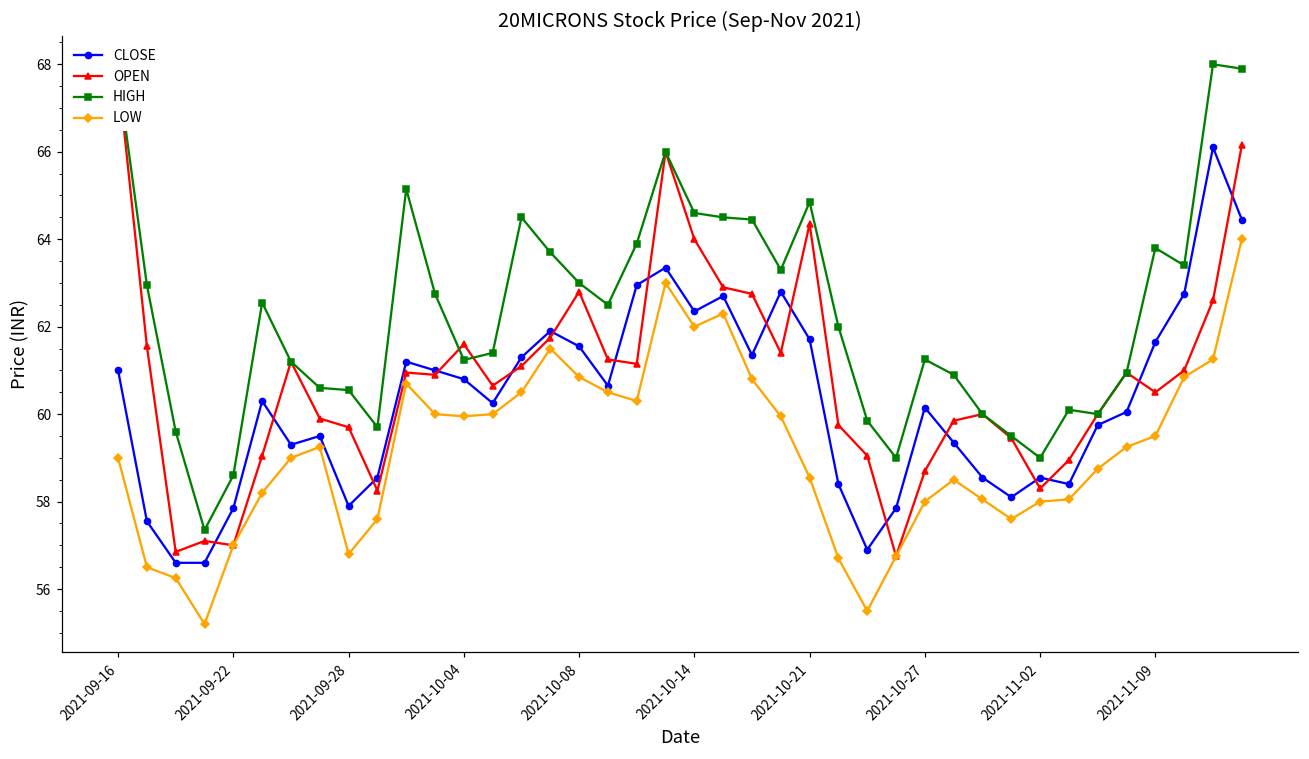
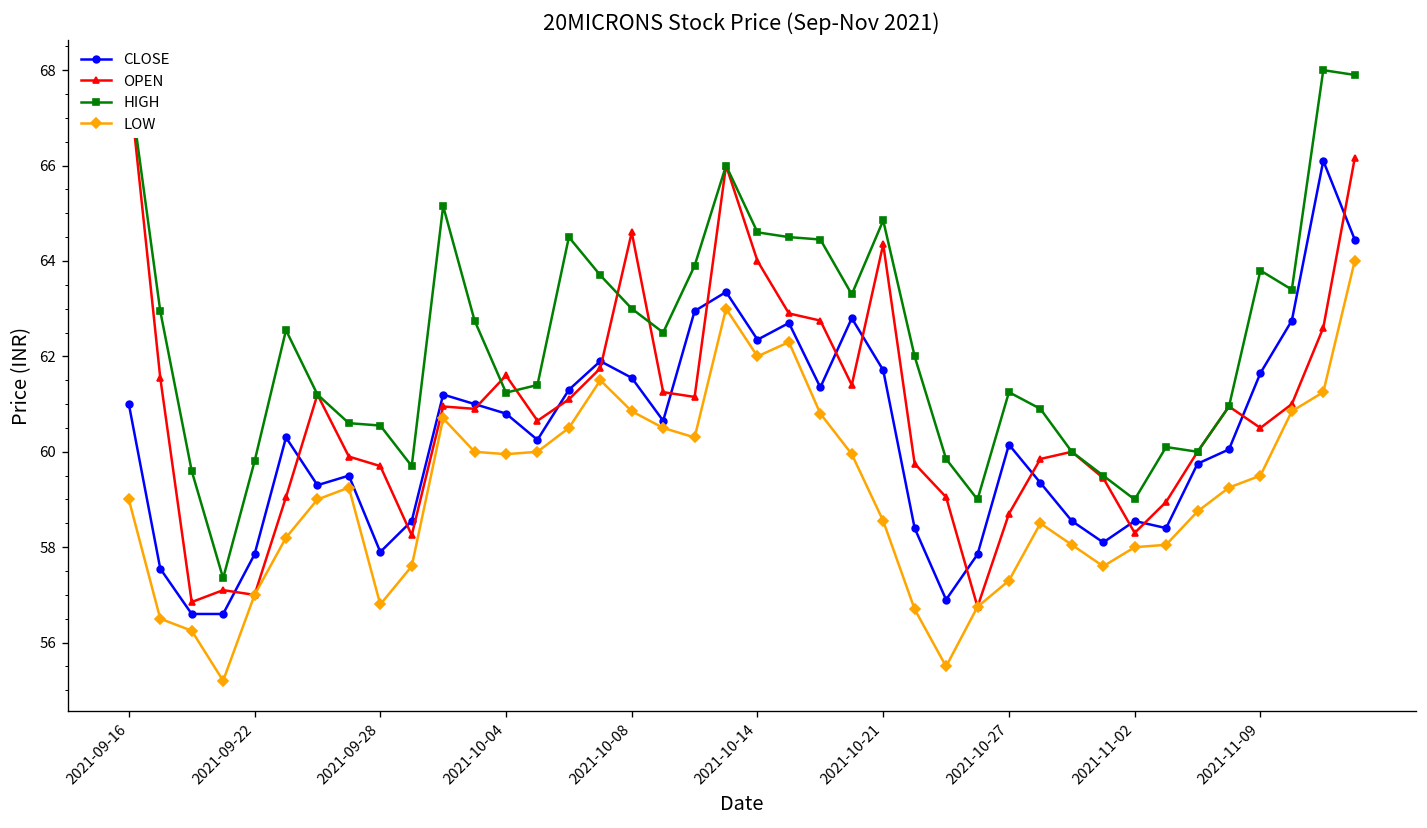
HIGH, 2021-09-22: 58.6 -> 59.8
OPEN, 2021-10-08: 62.8 -> 64.6
LOW, 2021-10-27: 58.0 -> 57.3
